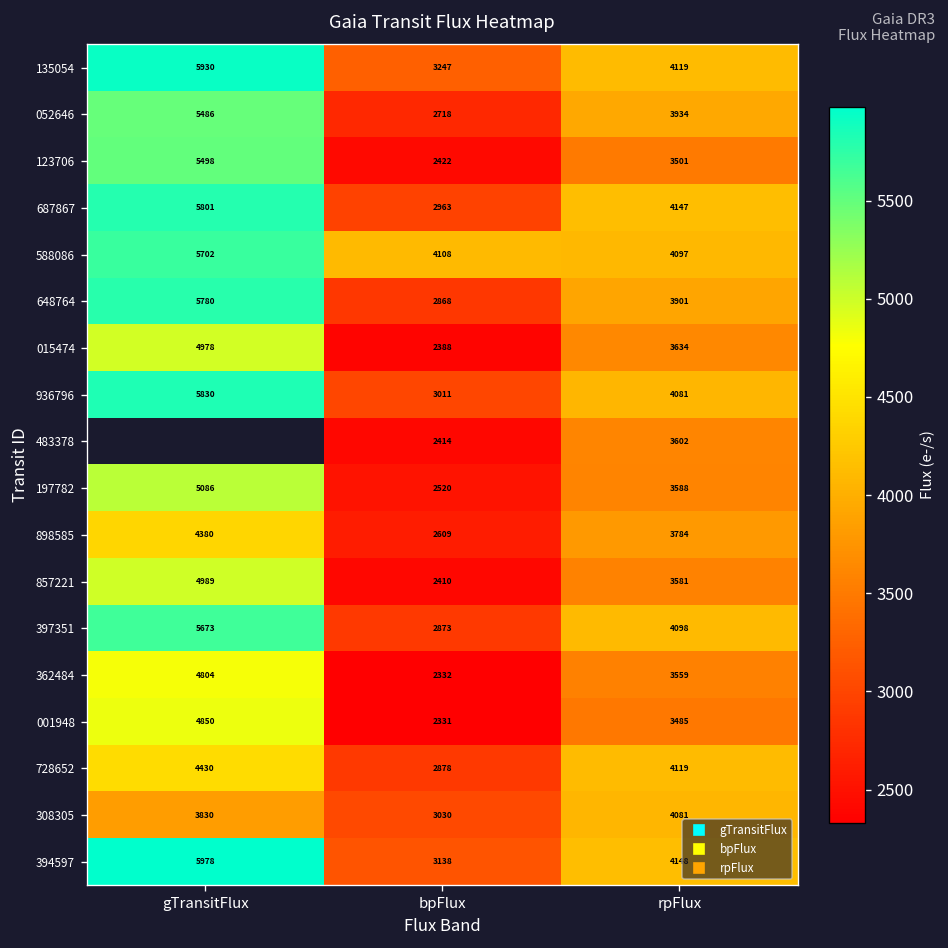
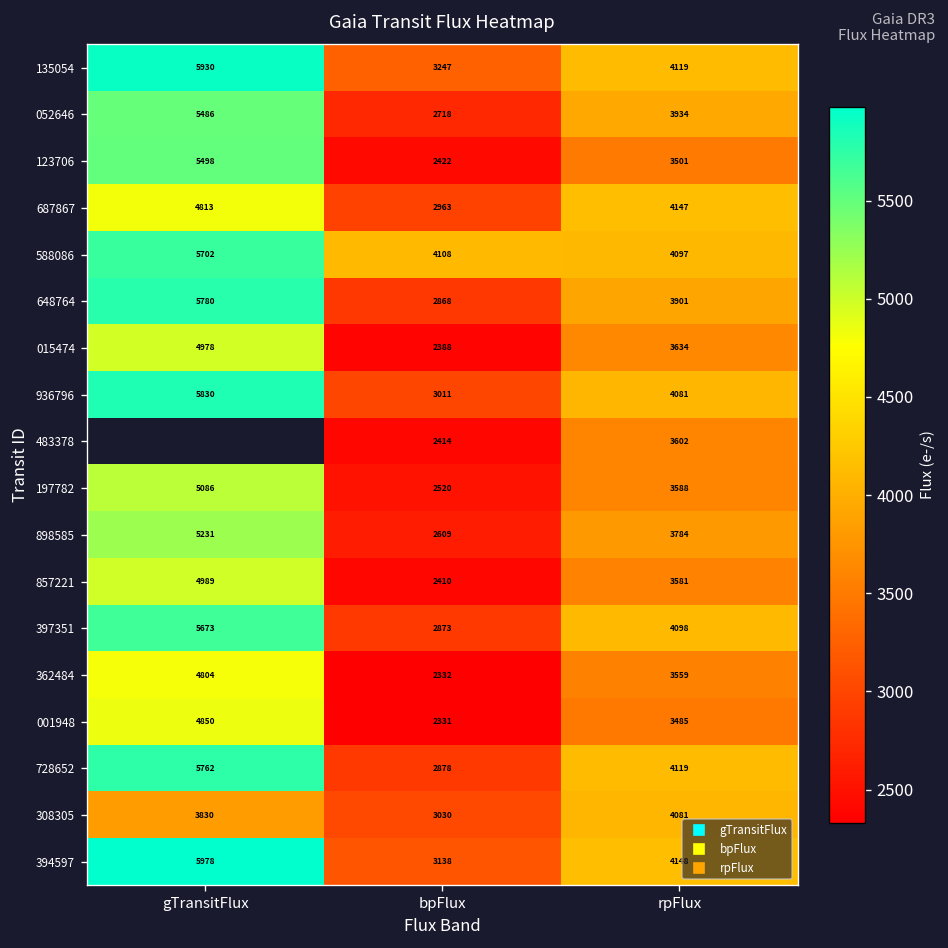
687867, gTransitFlux: 5801 -> 4813
898585, gTransitFlux: 4380 -> 5231
728652, gTransitFlux: 4430 -> 5762
